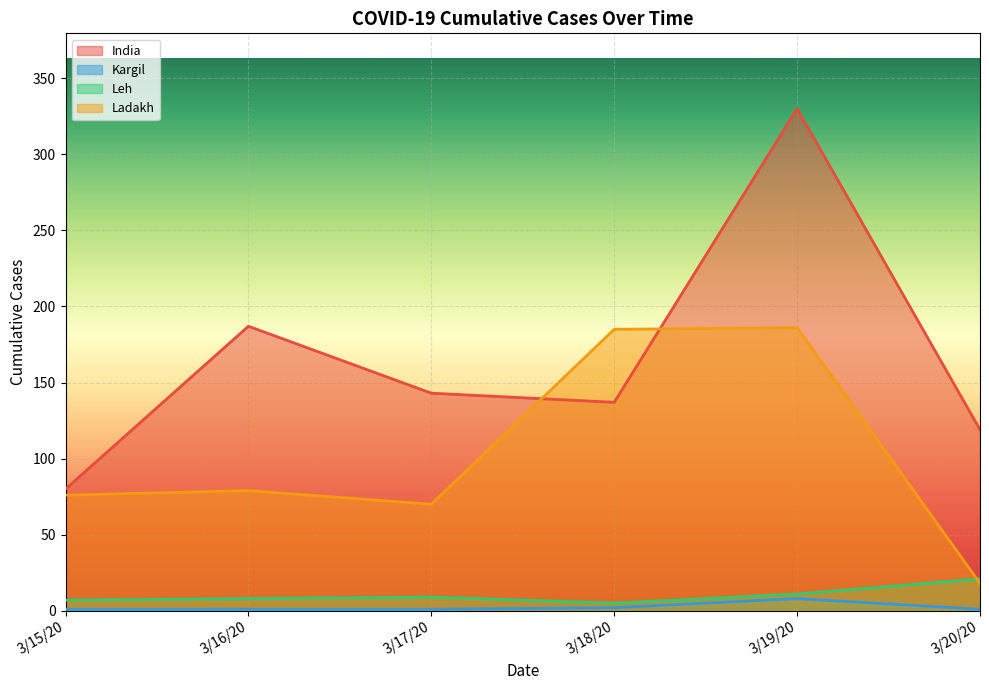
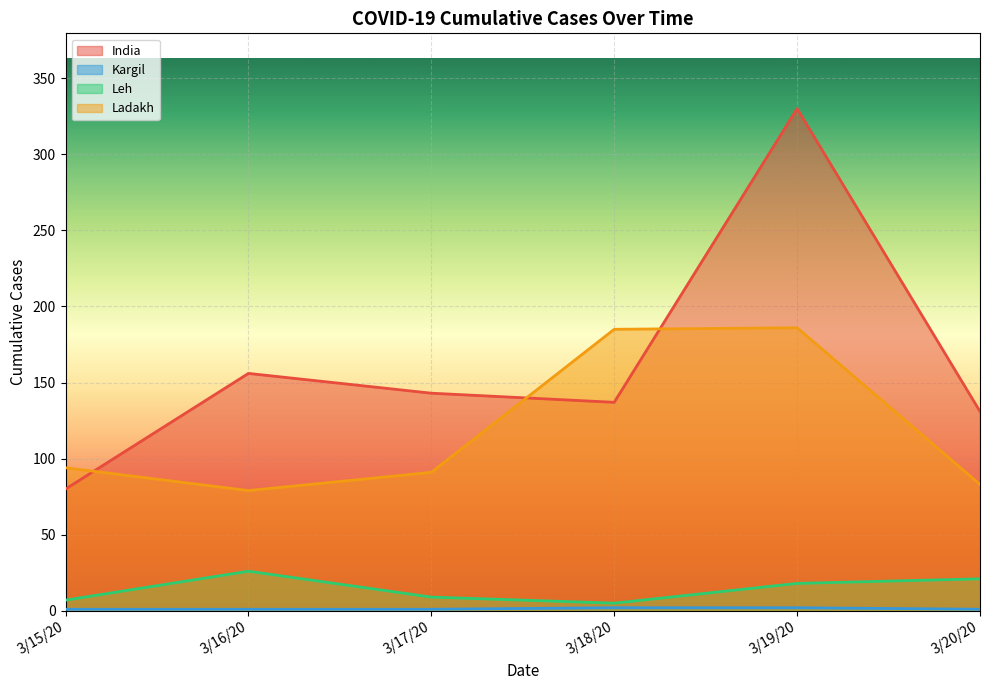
Ladakh, 3/15/20: 76 -> 94
India, 3/16/20: 187 -> 156
Leh, 3/16/20: 8 -> 26
Ladakh, 3/17/20: 70 -> 91
Kargil, 3/19/20: 8 -> 2
Leh, 3/19/20: 11 -> 18
India, 3/20/20: 119 -> 131
Ladakh, 3/20/20: 18 -> 83
